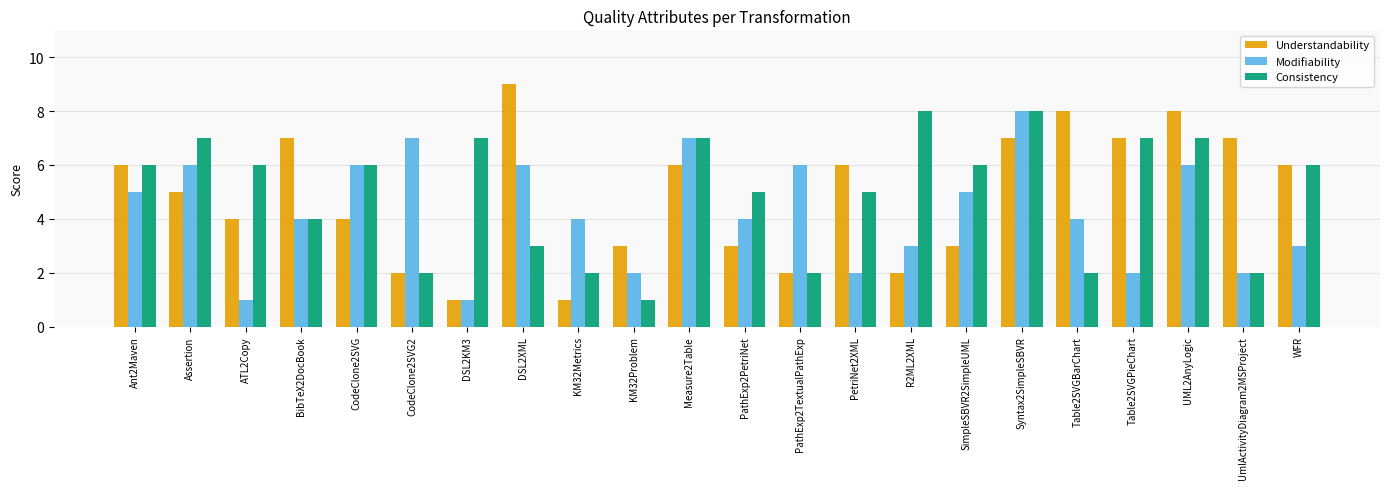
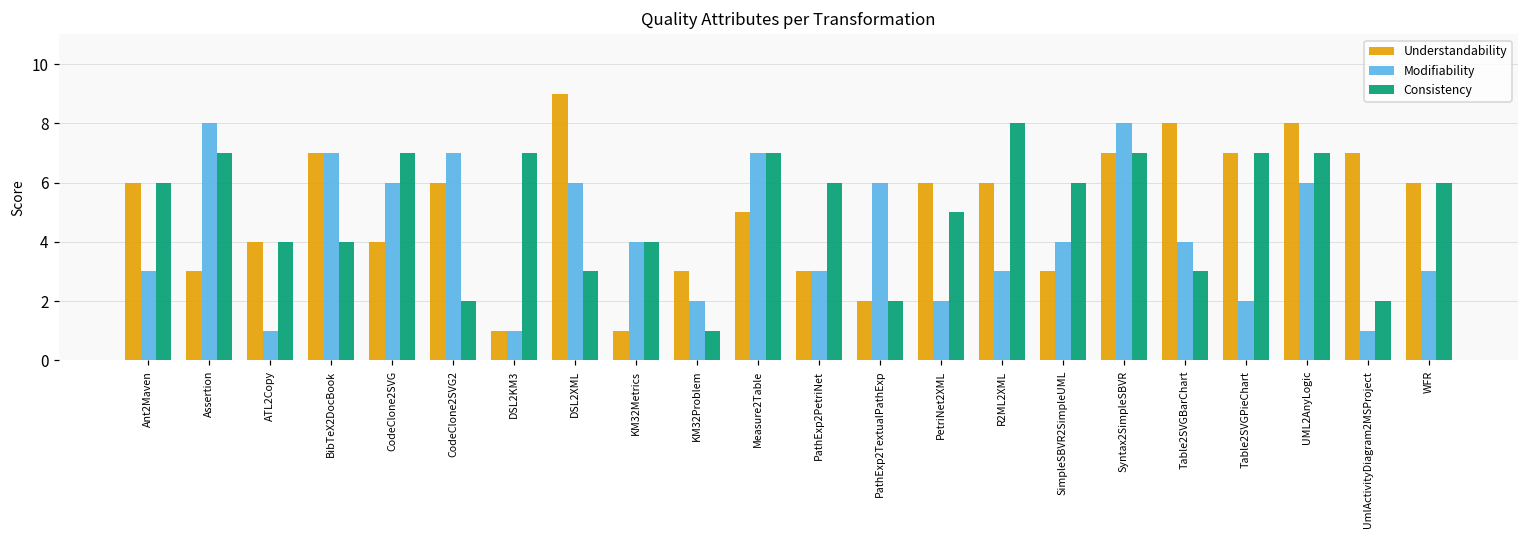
Modifiability, Ant2Maven: 5 -> 3
Understandability, Assertion: 5 -> 3
Modifiability, Assertion: 6 -> 8
Consistency, ATL2Copy: 6 -> 4
Modifiability, BibTeX2DocBook: 4 -> 7
Consistency, CodeClone2SVG: 6 -> 7
Understandability, CodeClone2SVG2: 2 -> 6
Consistency, KM32Metrics: 2 -> 4
Understandability, Measure2Table: 6 -> 5
Modifiability, PathExp2PetriNet: 4 -> 3
Consistency, PathExp2PetriNet: 5 -> 6
Understandability, R2ML2XML: 2 -> 6
Modifiability, SimpleSBVR2SimpleUML: 5 -> 4
Consistency, Syntax2SimpleSBVR: 8 -> 7
Consistency, Table2SVGBarChart: 2 -> 3
Modifiability, UmlActivityDiagram2MSProject: 2 -> 1
